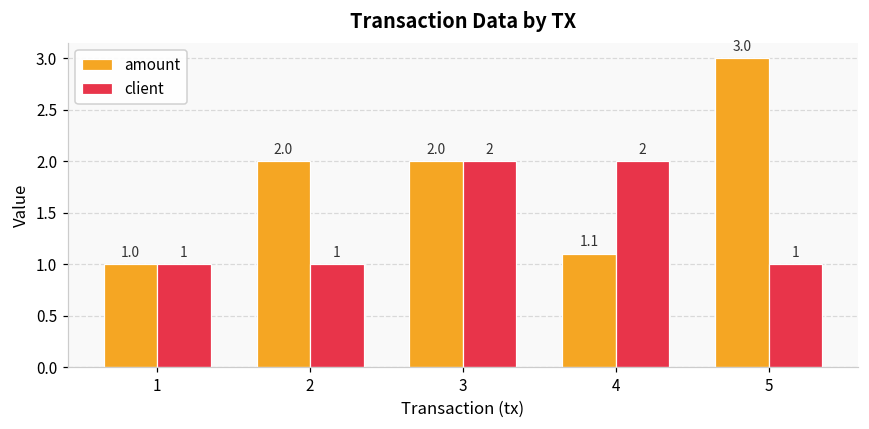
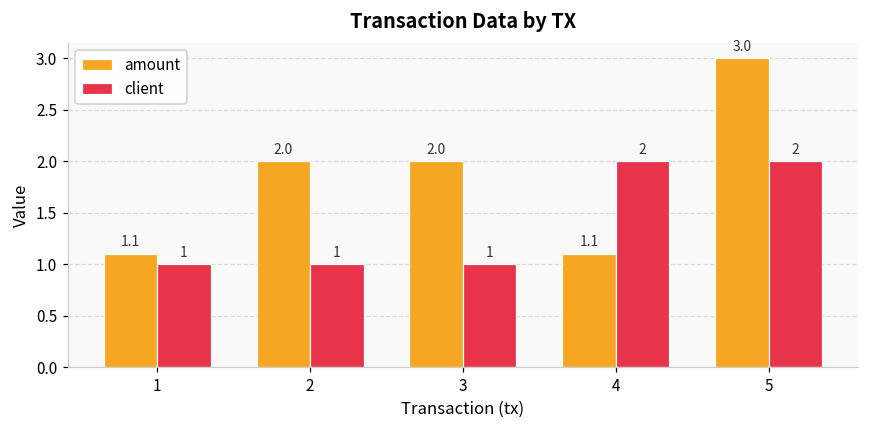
amount, 1: 1.0 -> 1.1
client, 3: 2 -> 1
client, 5: 1 -> 2
